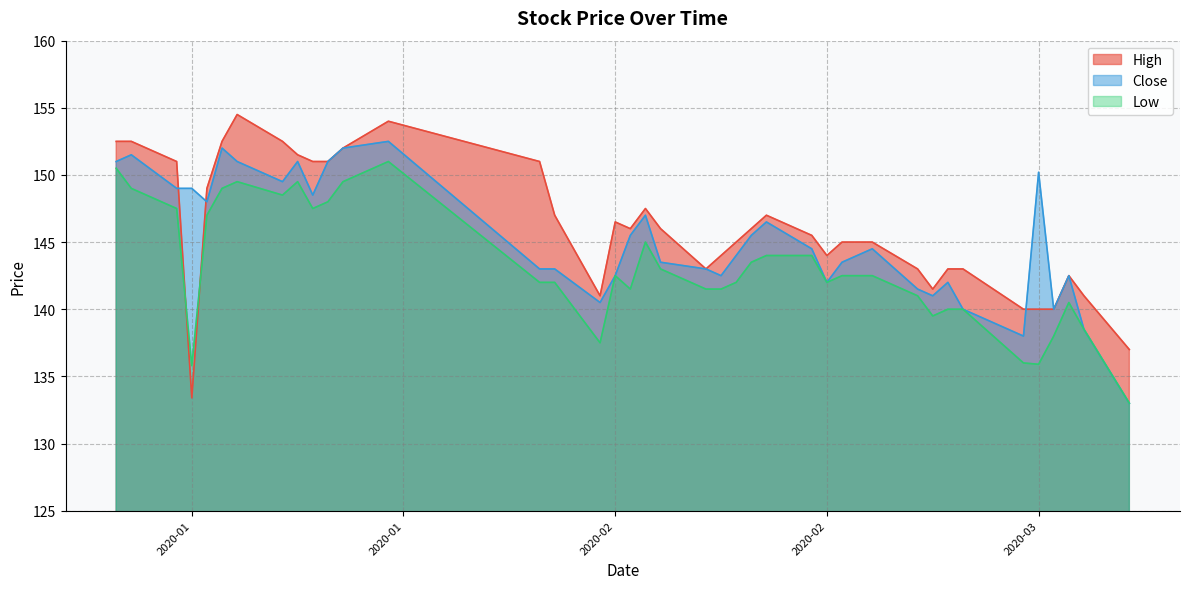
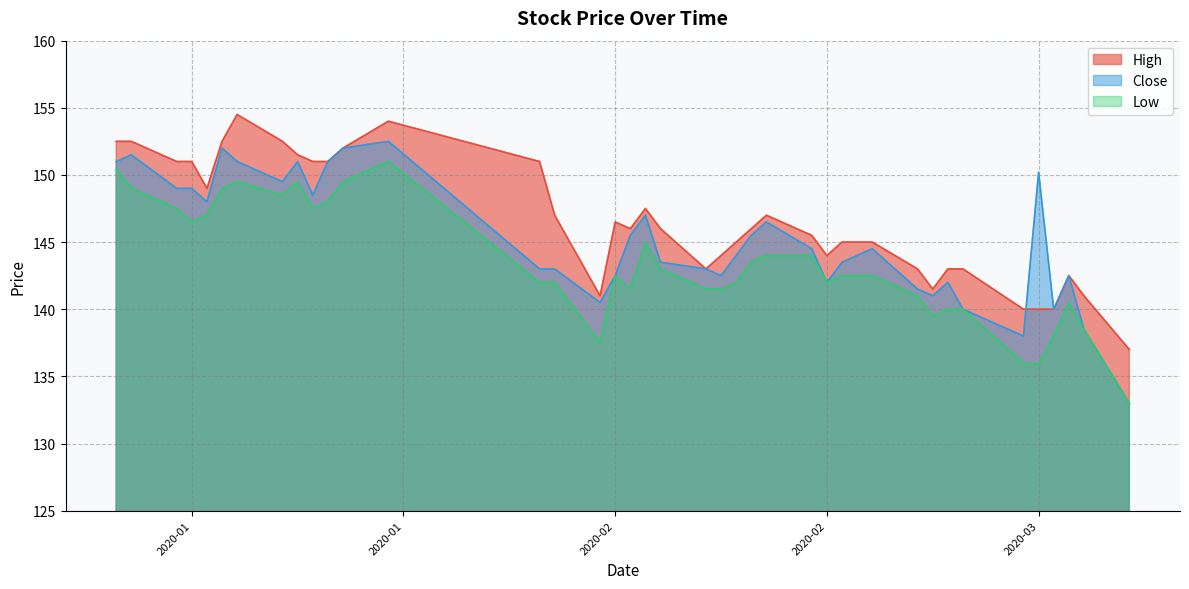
High, 2020-01: 133.4 -> 151.0
Low, 2020-01: 135.8 -> 146.5
